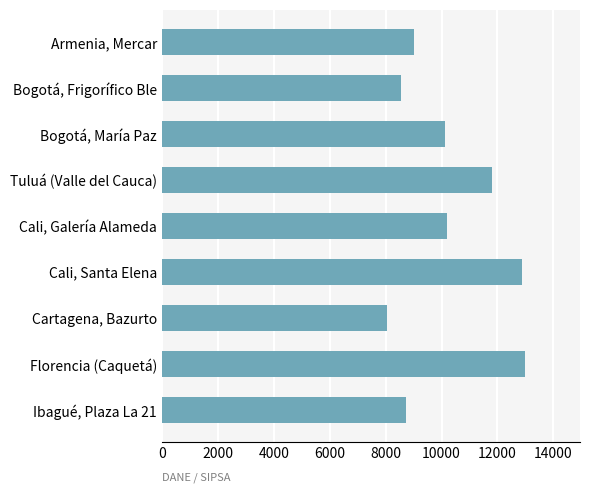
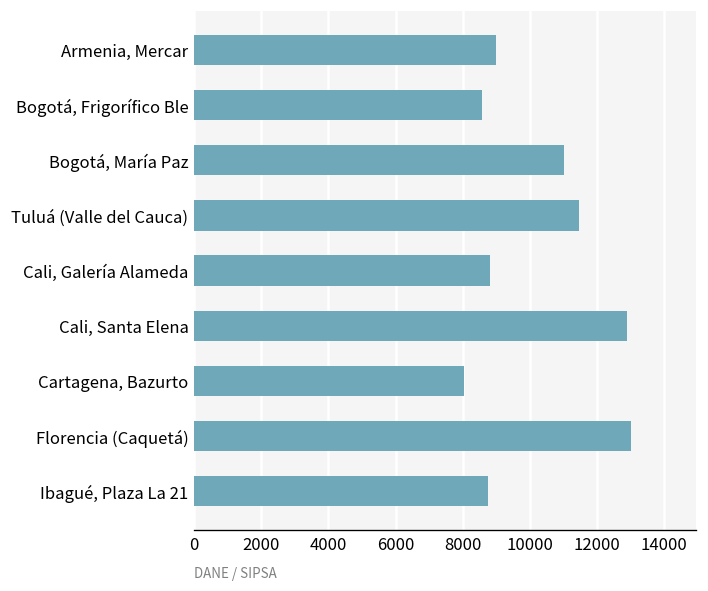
Bogotá, María Paz: 10100 -> 11000
Tuluá (Valle del Cauca): 11800 -> 11500
Cali, Galería Alameda: 10200 -> 8800
